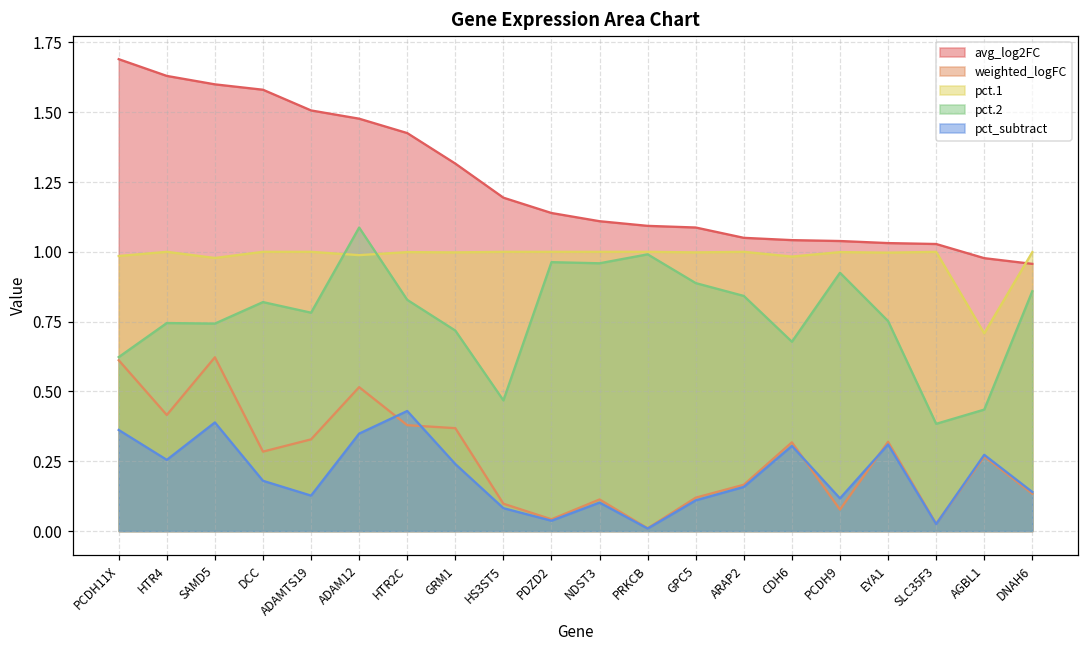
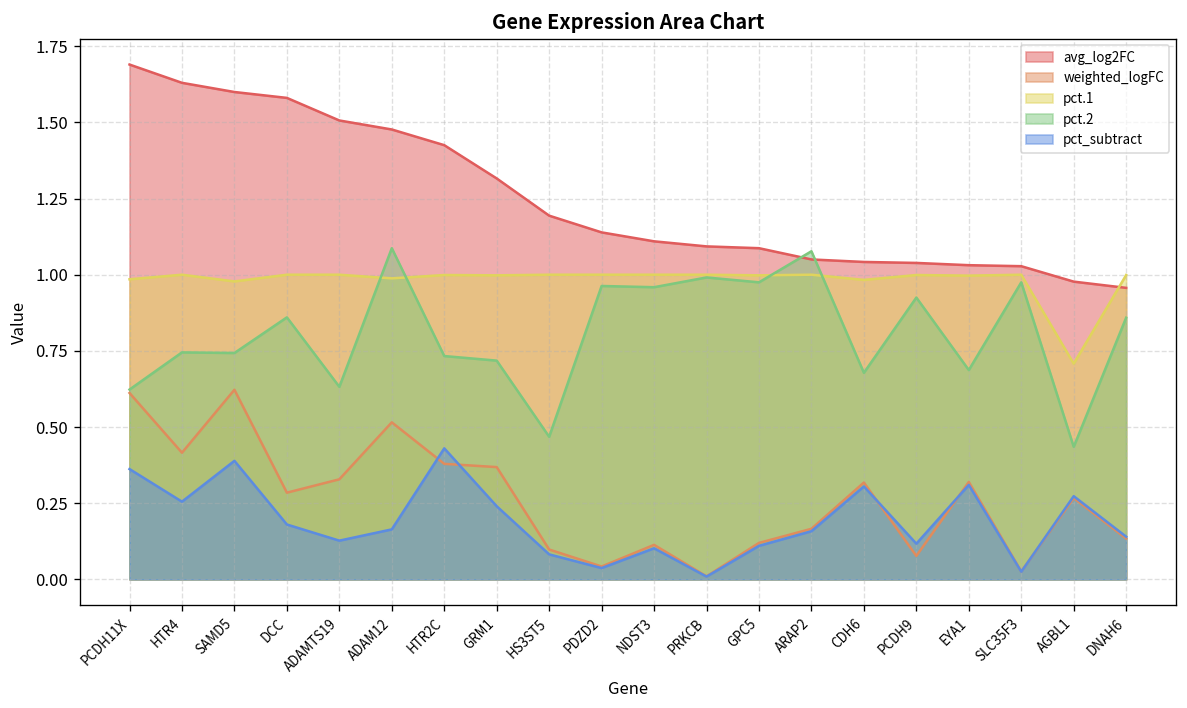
pct.2, DCC: 0.82 -> 0.86
pct.2, ADAMTS19: 0.78 -> 0.63
pct_subtract, ADAM12: 0.35 -> 0.16
pct.2, HTR2C: 0.83 -> 0.73
pct.2, GPC5: 0.89 -> 0.98
pct.2, ARAP2: 0.84 -> 1.08
pct.2, EYA1: 0.75 -> 0.69
pct.2, SLC35F3: 0.38 -> 0.98
